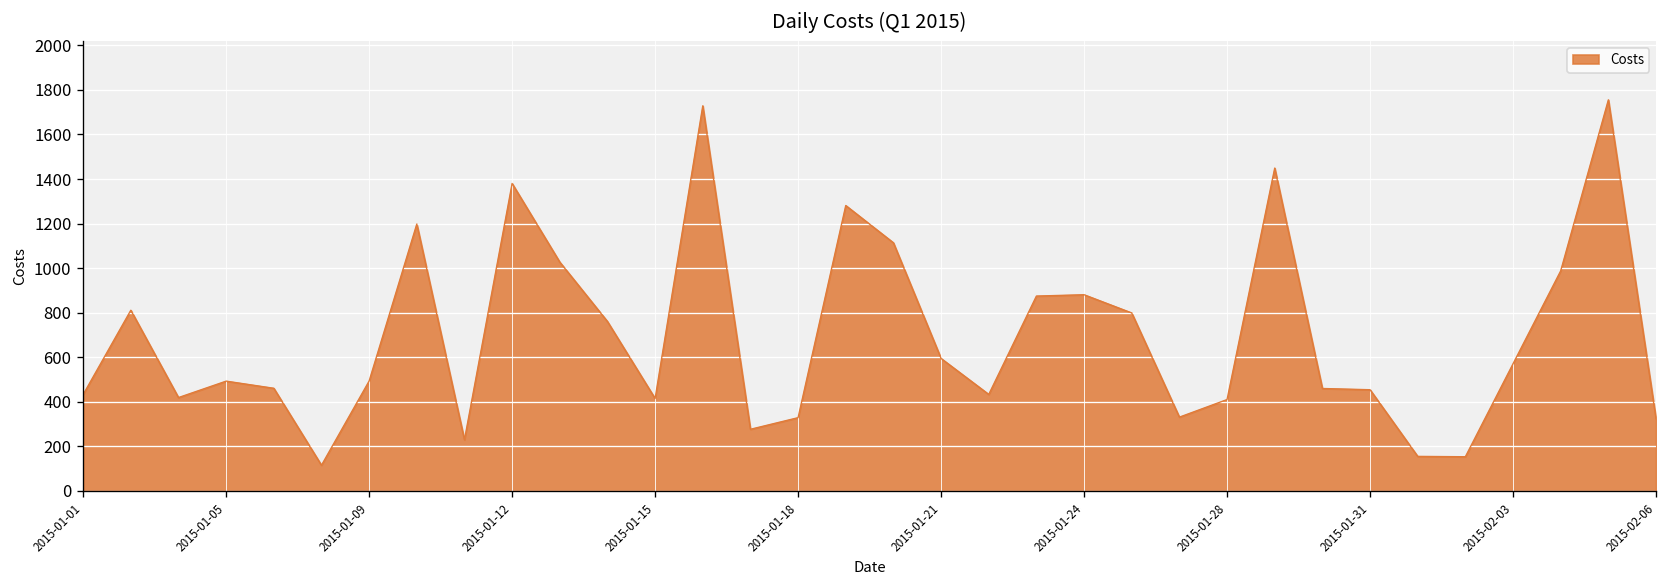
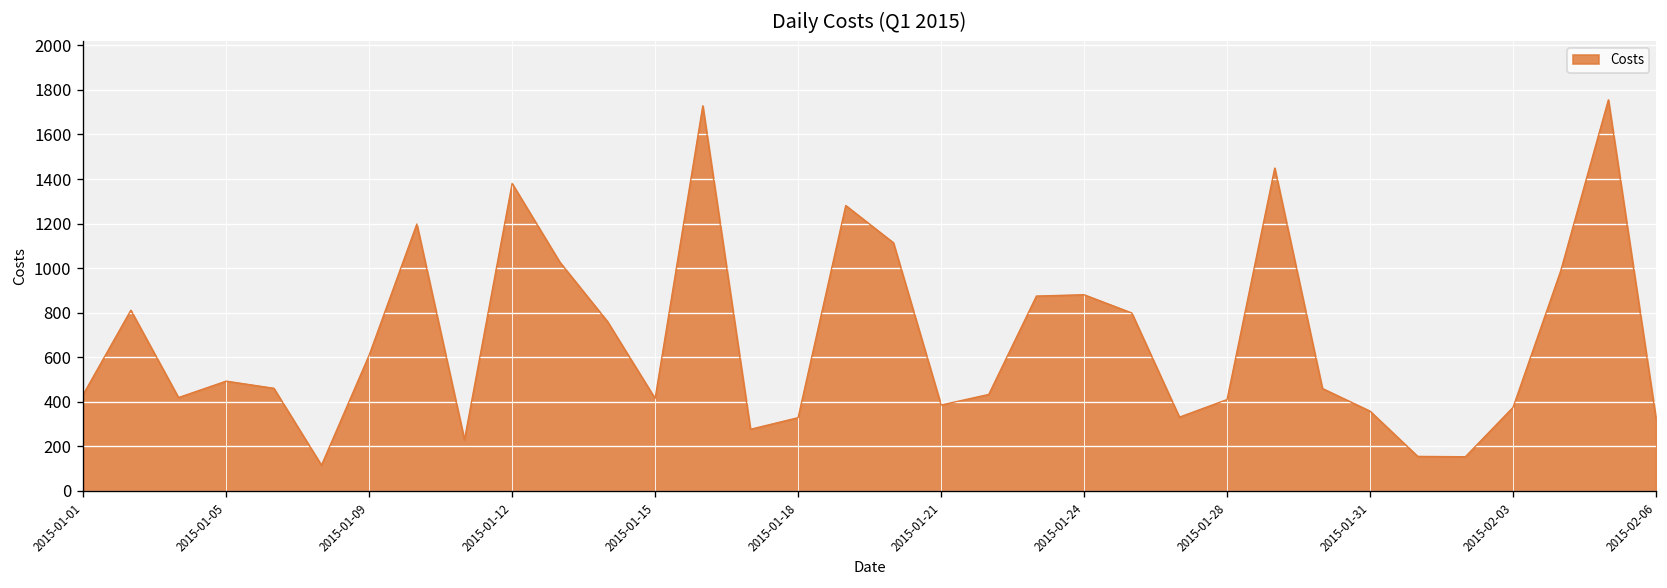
2015-01-09: 490 -> 610
2015-01-21: 590 -> 380
2015-01-31: 450 -> 360
2015-02-03: 570 -> 370
